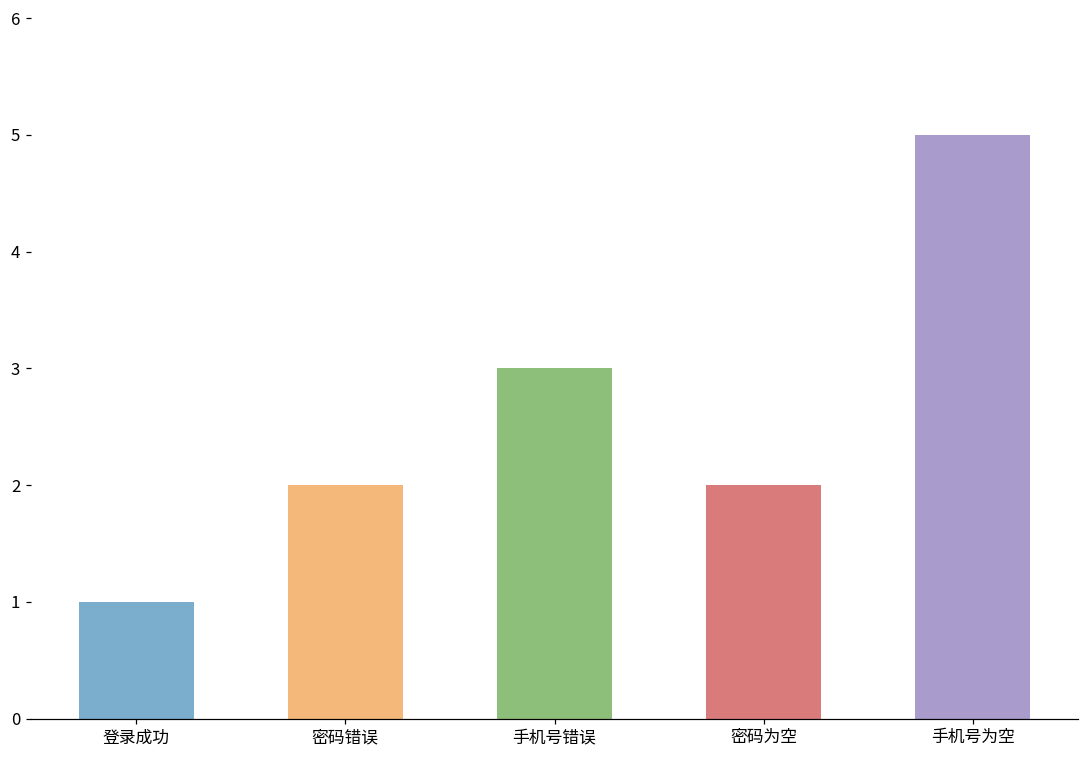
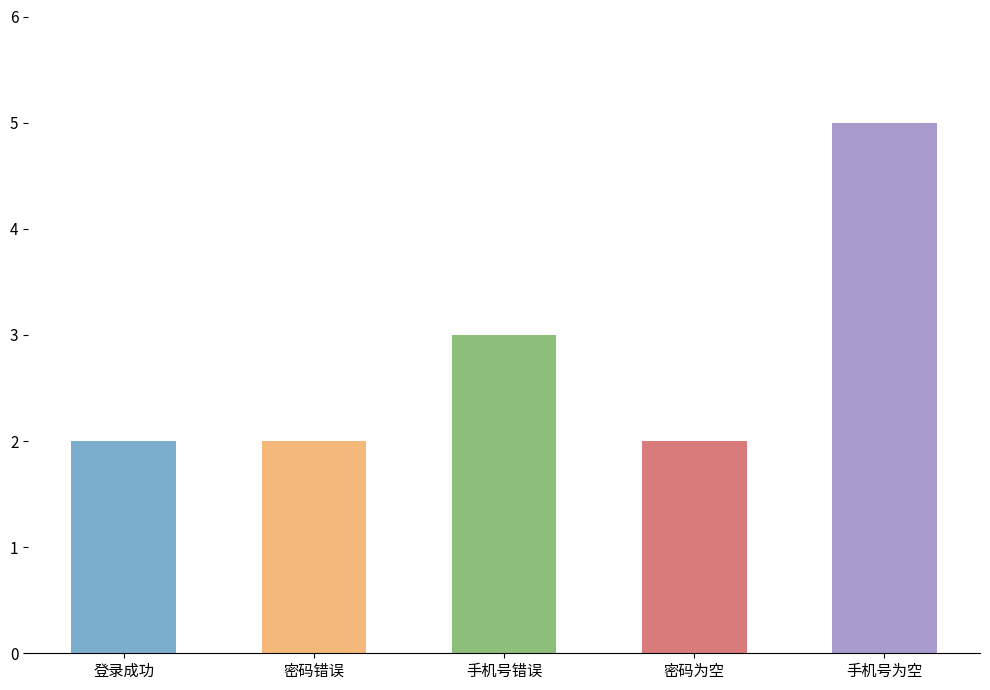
登录成功: 1 -> 2
